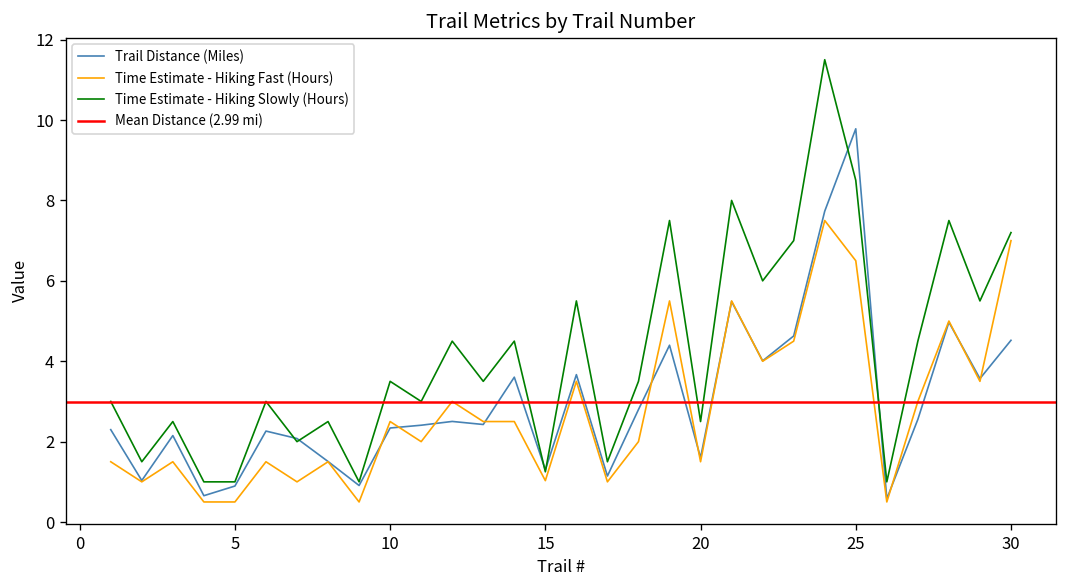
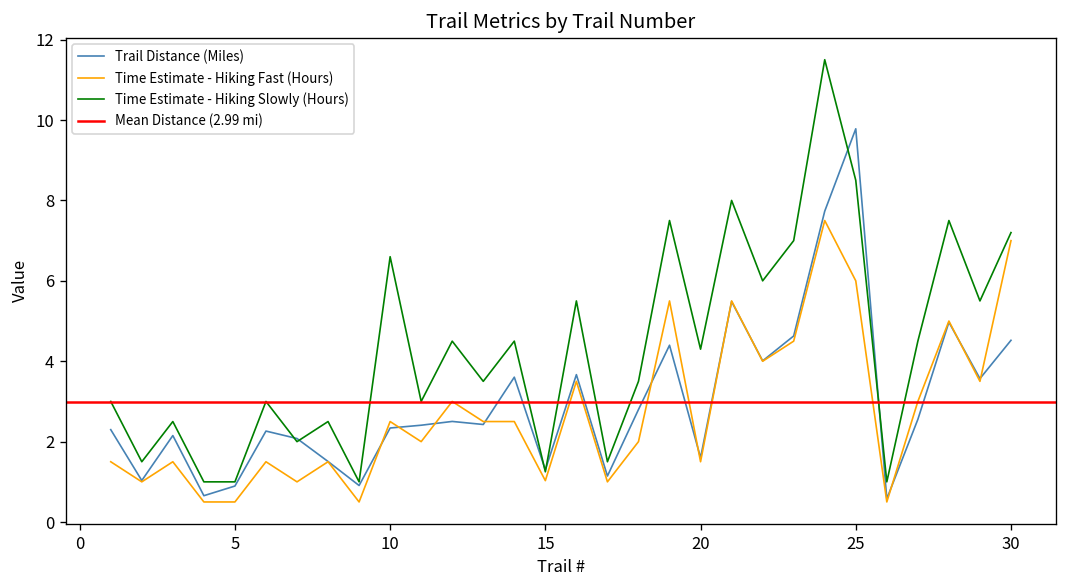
Time Estimate - Hiking Slowly (Hours), 10: 3.5 -> 6.6
Time Estimate - Hiking Slowly (Hours), 20: 2.5 -> 4.3
Time Estimate - Hiking Fast (Hours), 25: 6.5 -> 6.0
